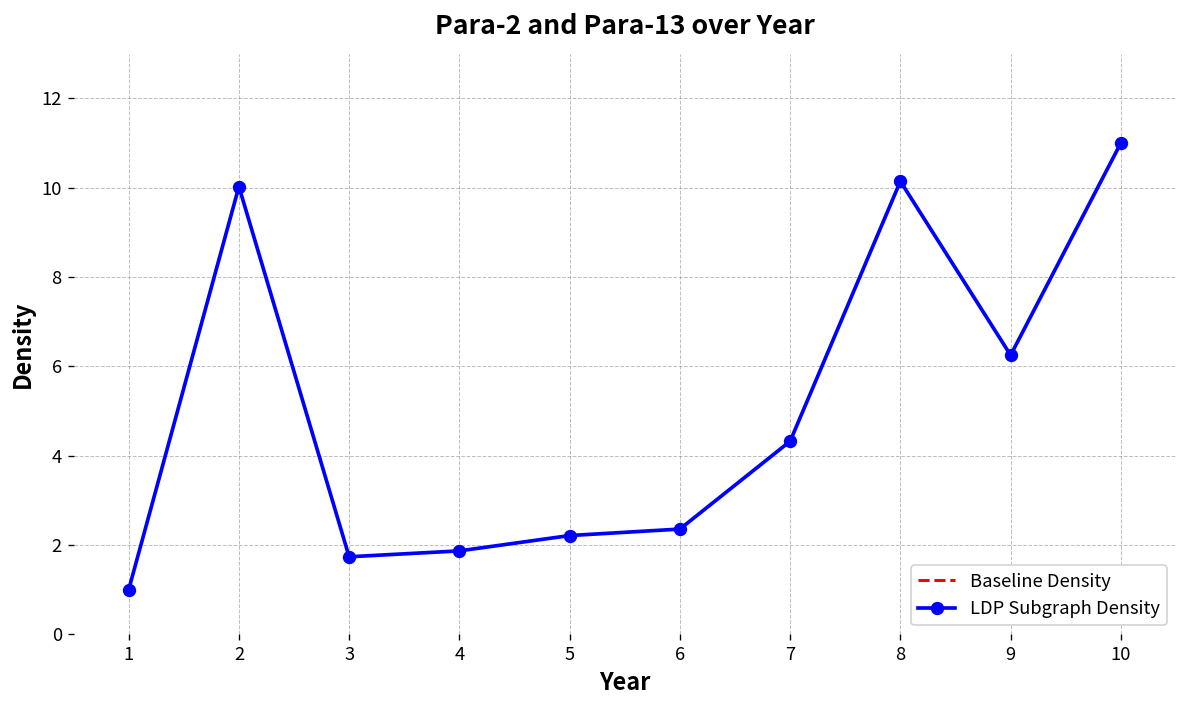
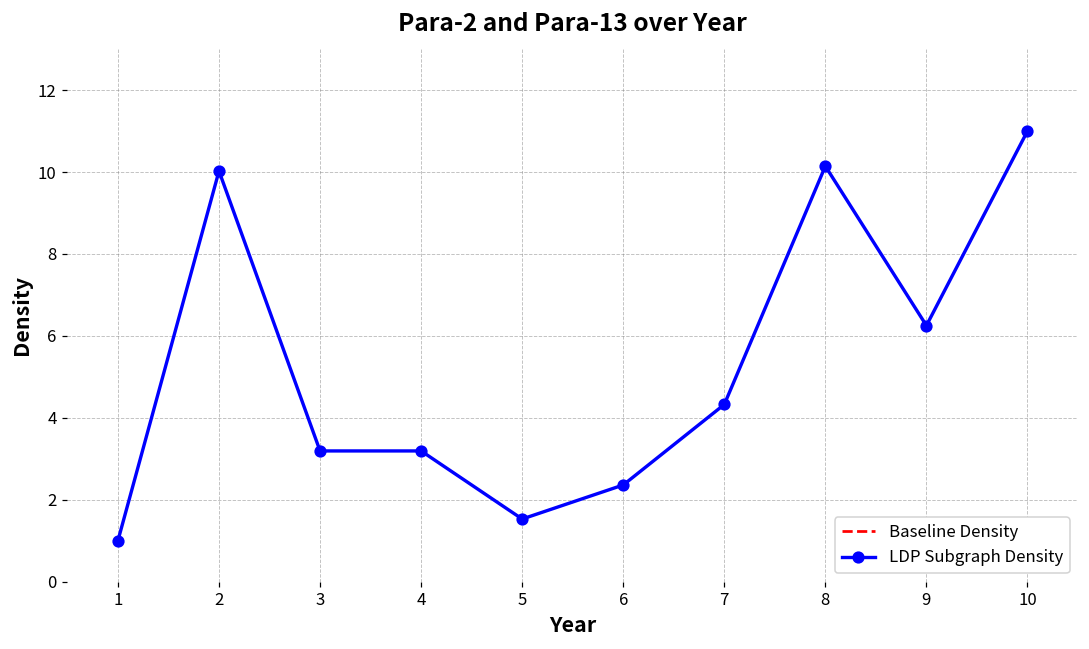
3: 1.7 -> 3.2
4: 1.9 -> 3.2
5: 2.2 -> 1.5
